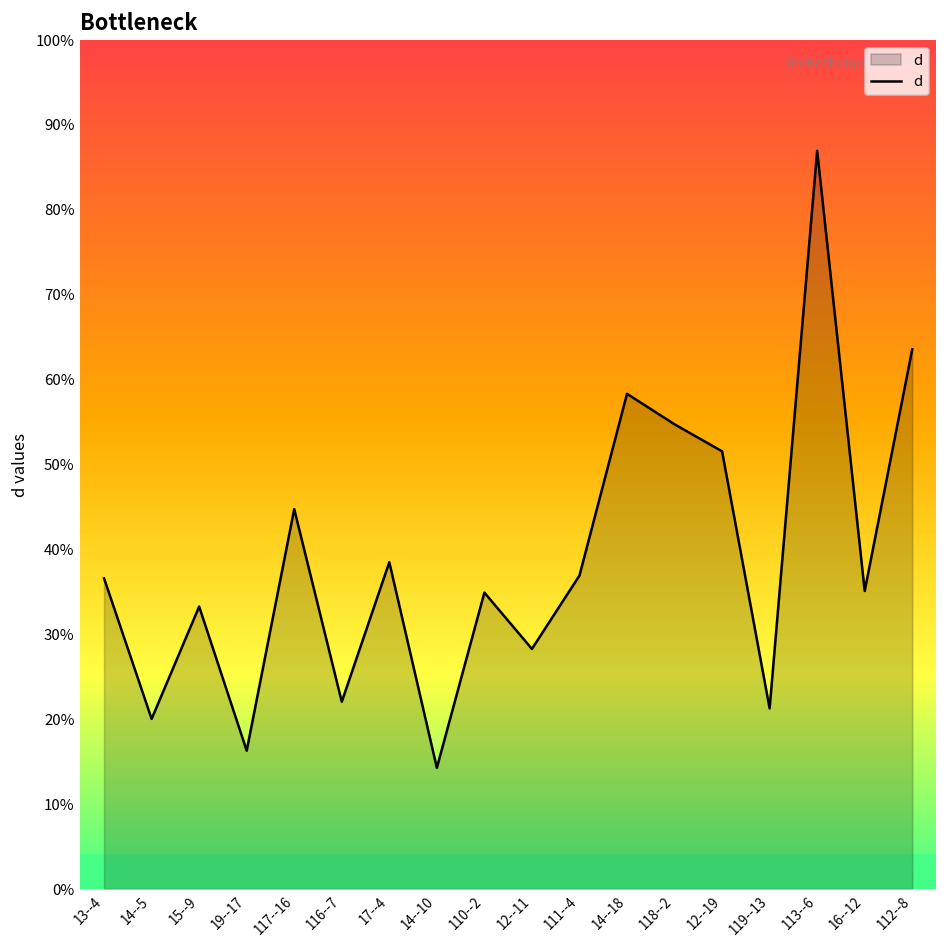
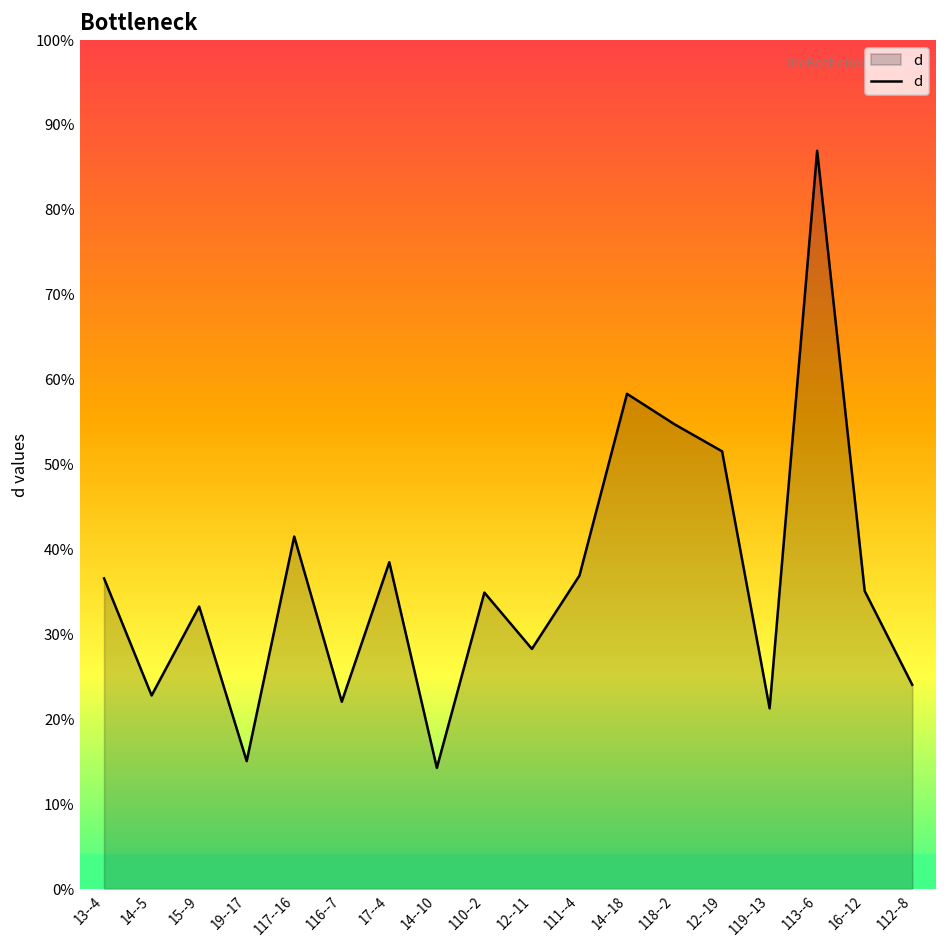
14--5: 20% -> 23%
19--17: 16% -> 15%
117--16: 45% -> 42%
112--8: 64% -> 24%
